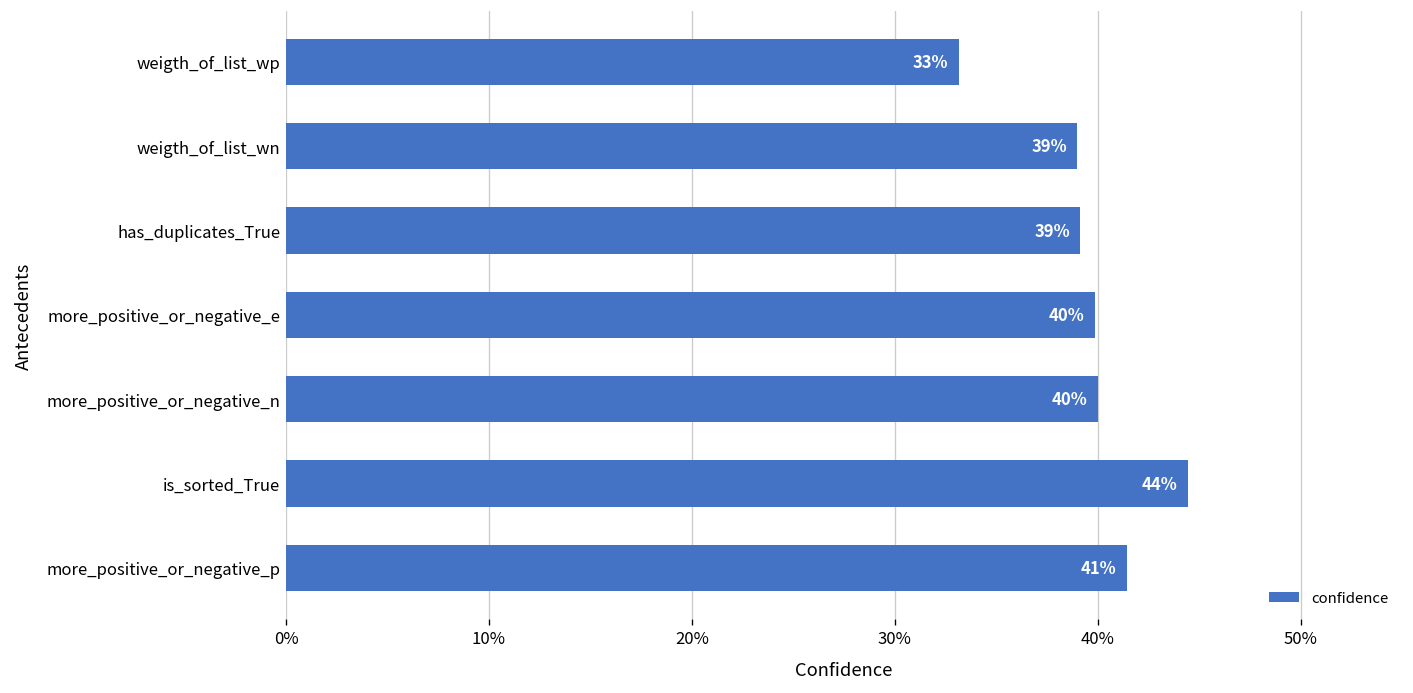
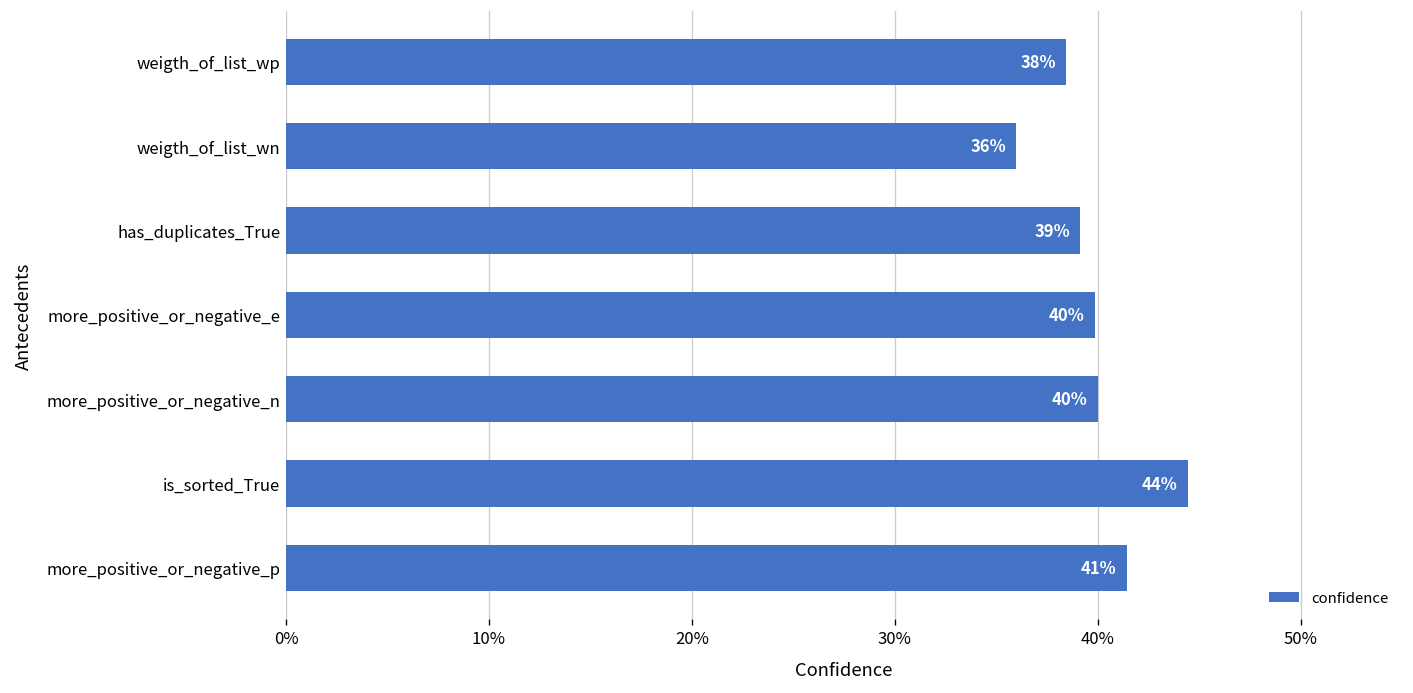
weigth_of_list_wp: 33% -> 38%
weigth_of_list_wn: 39% -> 36%
